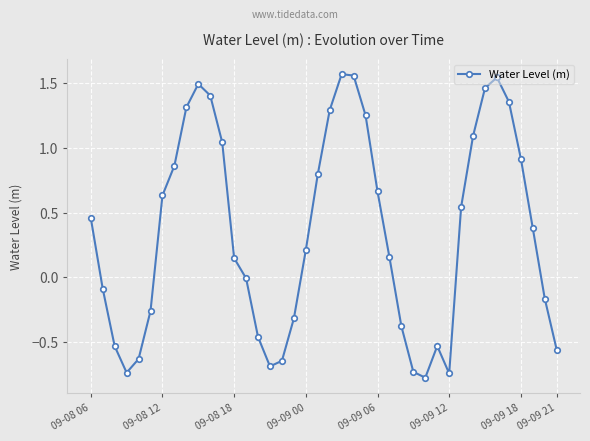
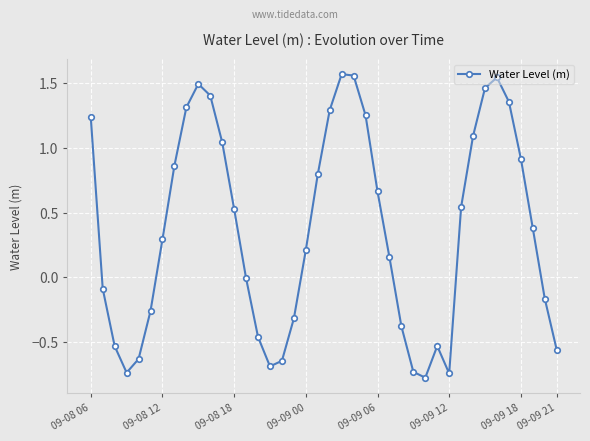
09-08 06: 0.46 -> 1.23
09-08 12: 0.63 -> 0.29
09-08 18: 0.15 -> 0.53
